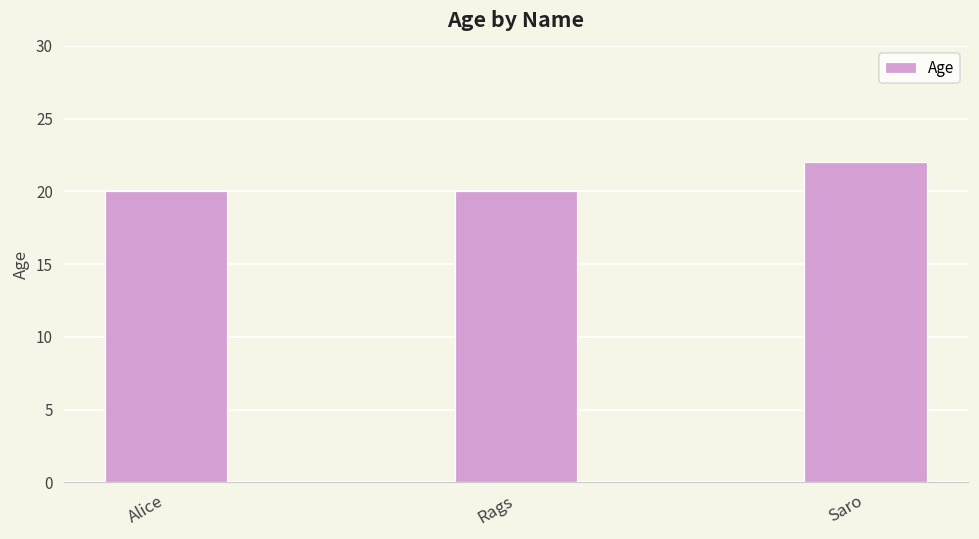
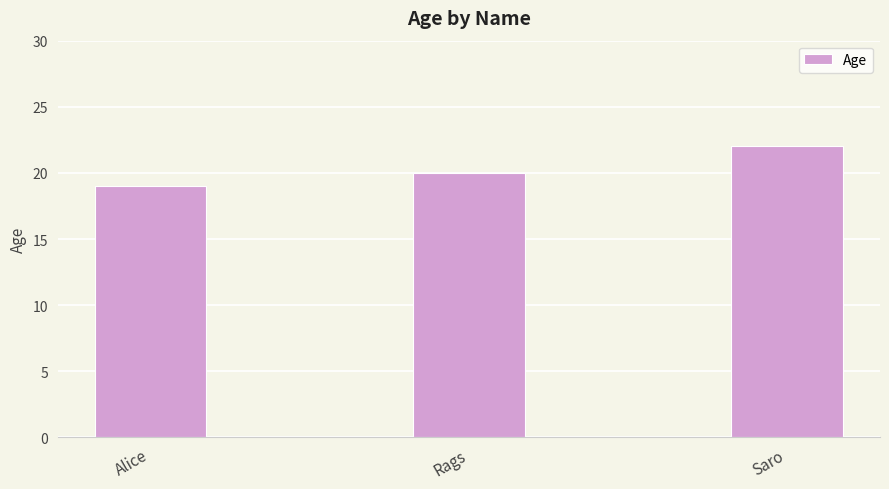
Alice: 20 -> 19
